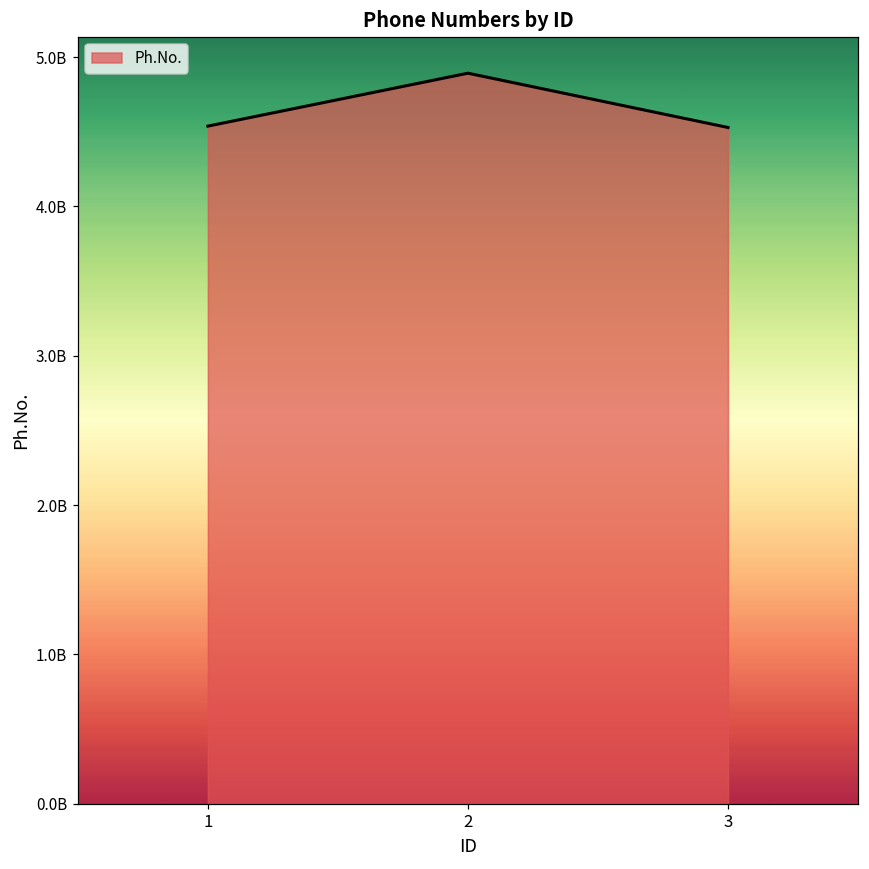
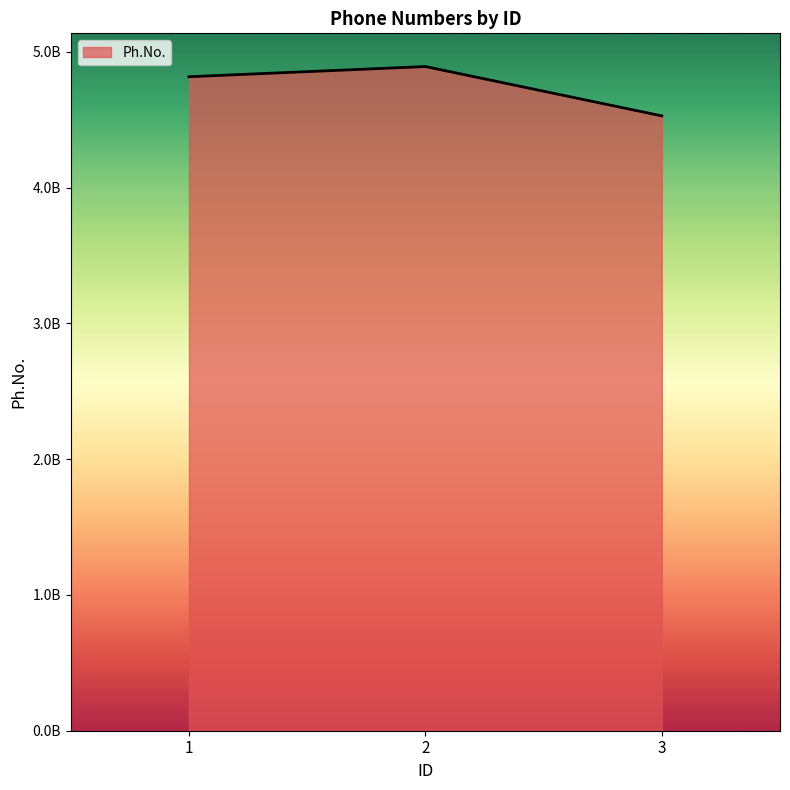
1: 4540000000 -> 4820000000
